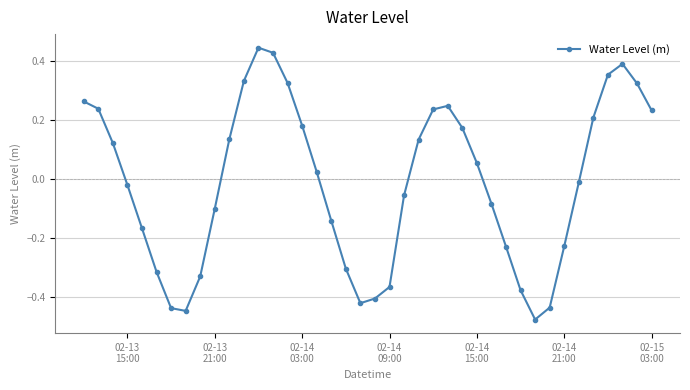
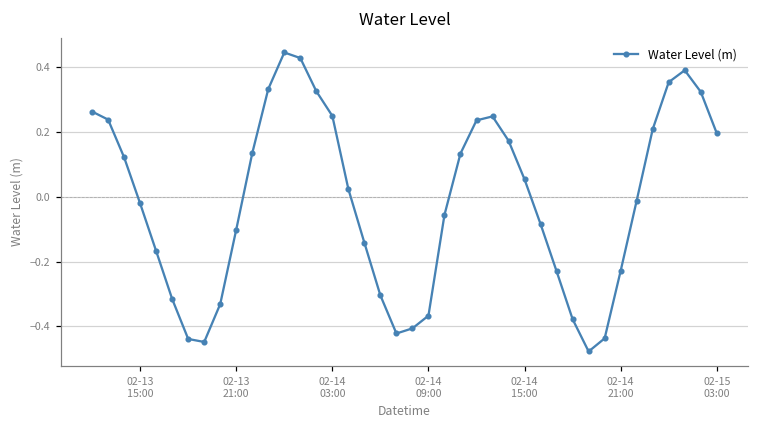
02-14 03:00: 0.18 -> 0.25
02-15 03:00: 0.23 -> 0.20
